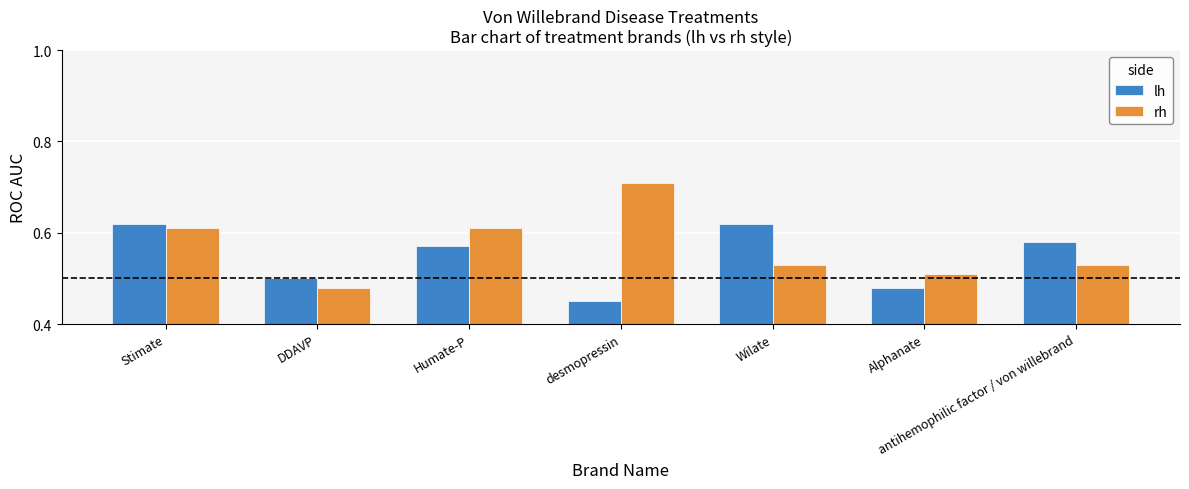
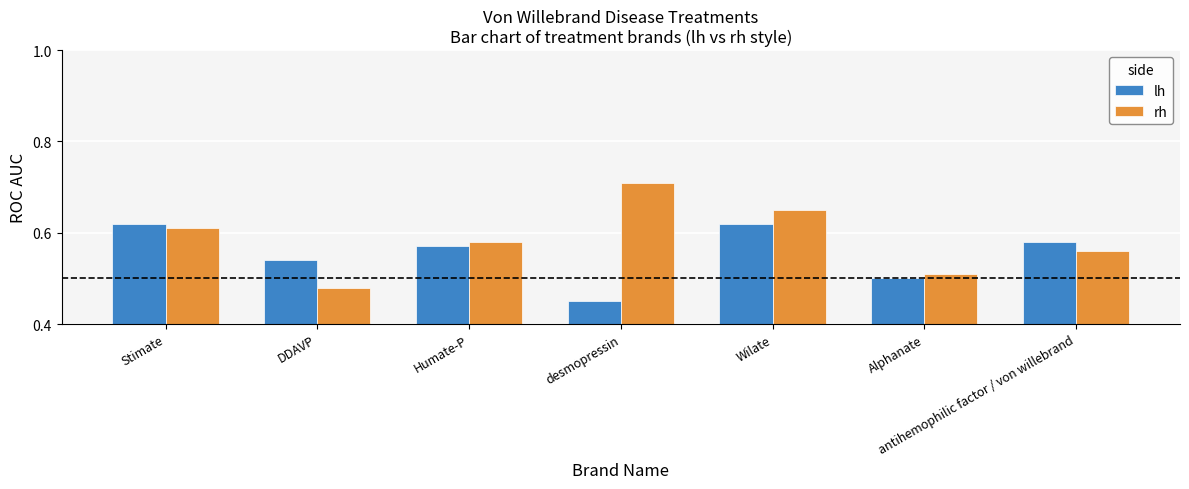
lh, DDAVP: 0.50 -> 0.54
rh, Humate-P: 0.61 -> 0.58
rh, Wilate: 0.53 -> 0.65
lh, Alphanate: 0.48 -> 0.50
rh, antihemophilic factor / von willebrand: 0.53 -> 0.56
